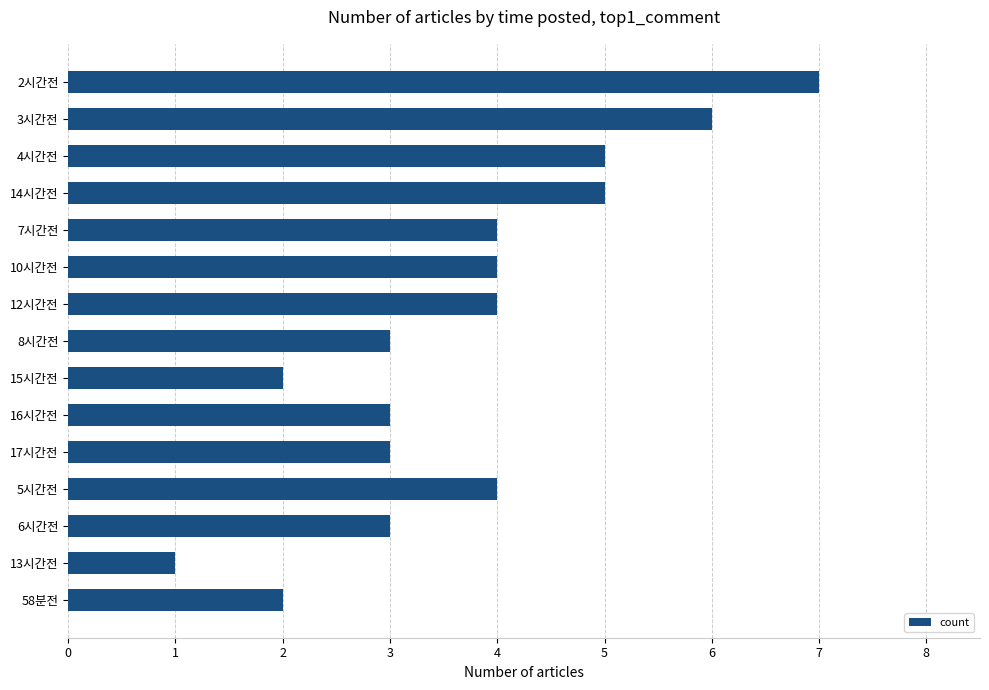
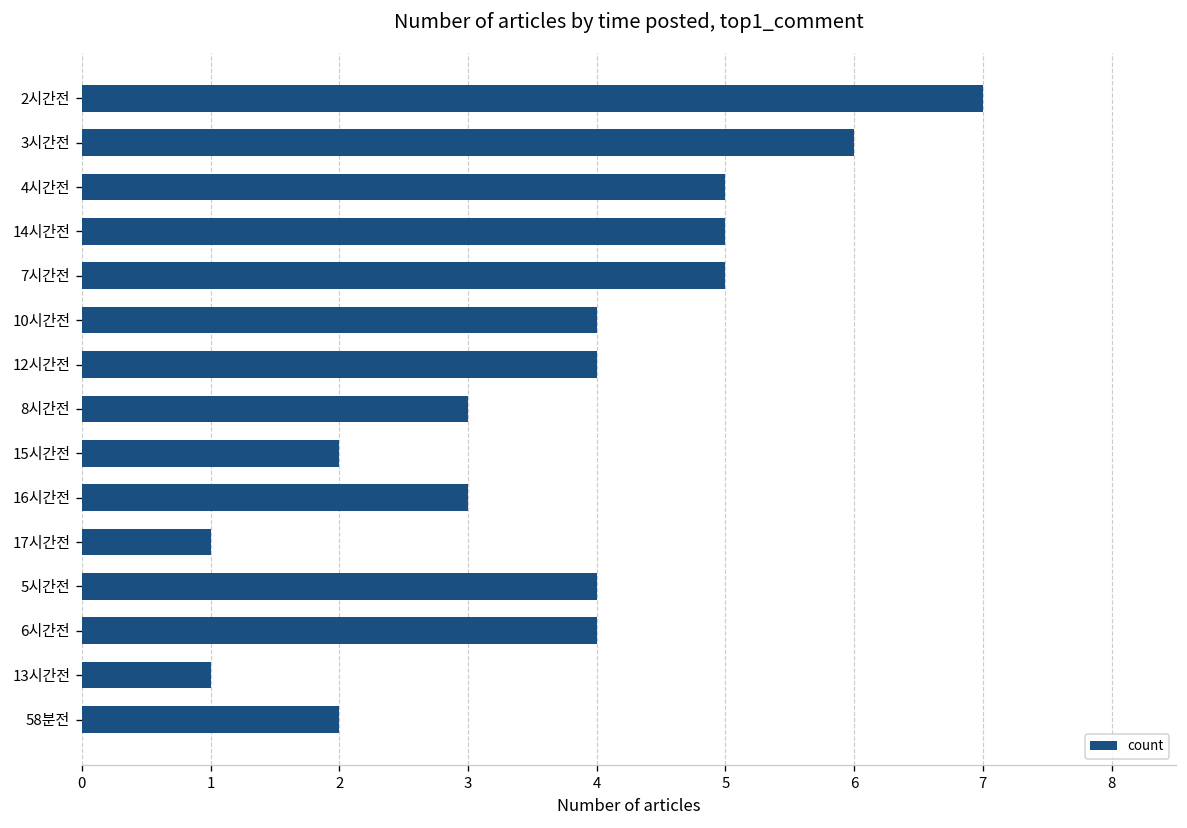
7시간전: 4 -> 5
17시간전: 3 -> 1
6시간전: 3 -> 4
